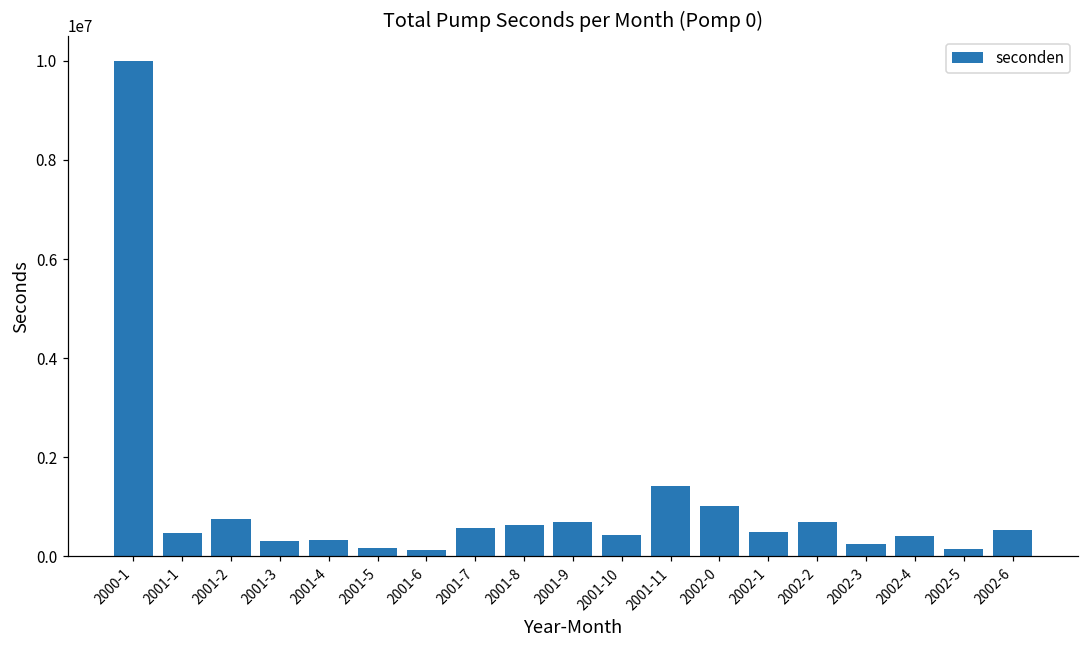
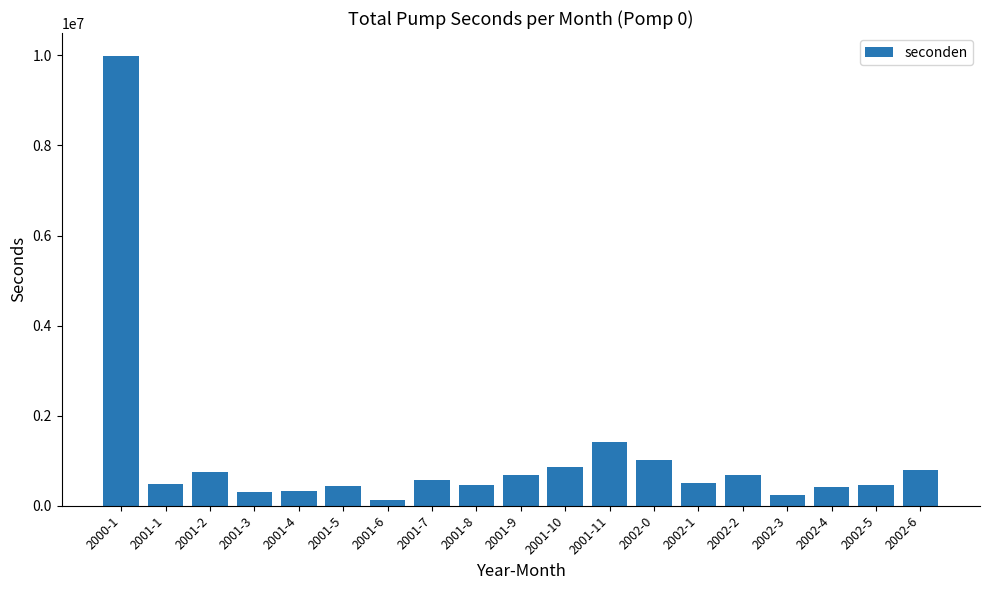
2001-5: 200000 -> 400000
2001-8: 600000 -> 500000
2001-10: 400000 -> 900000
2002-5: 200000 -> 400000
2002-6: 500000 -> 800000
